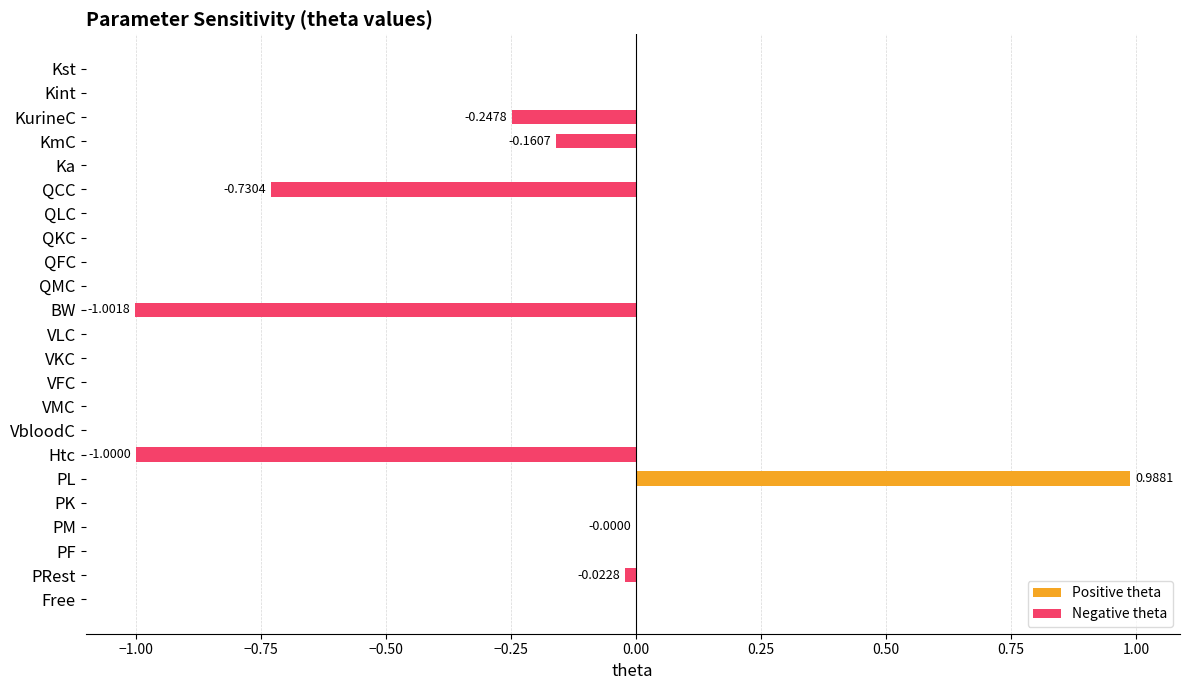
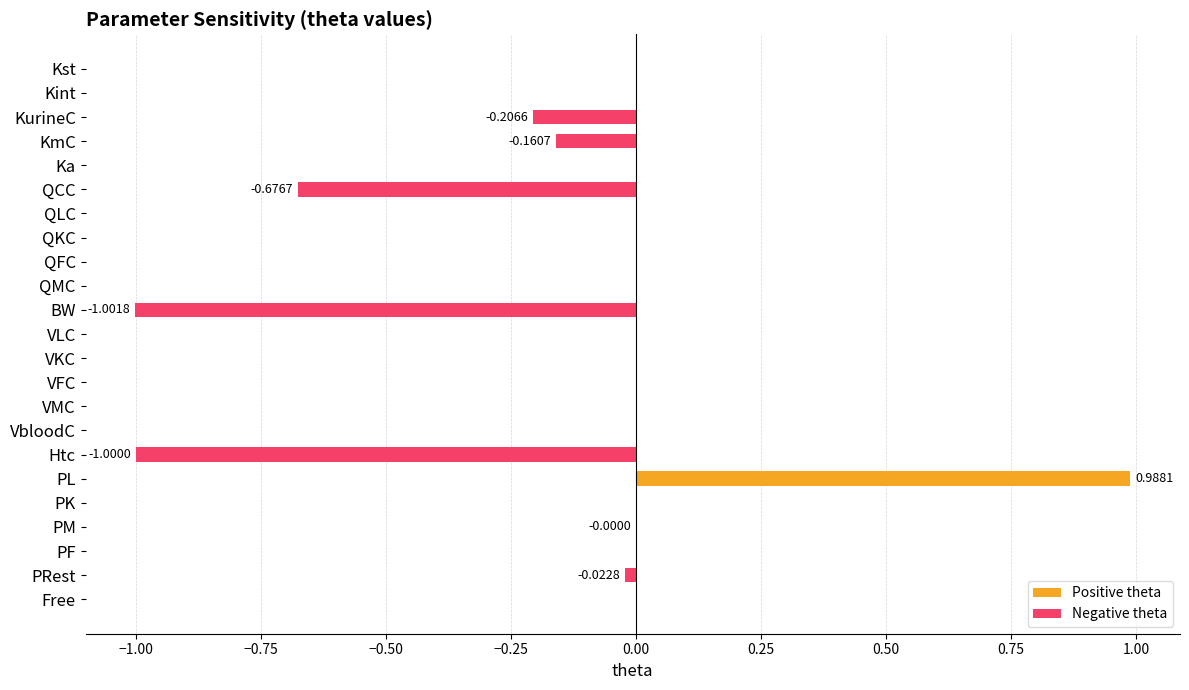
Negative theta, KurineC: -0.2478 -> -0.2066
Negative theta, QCC: -0.7304 -> -0.6767
